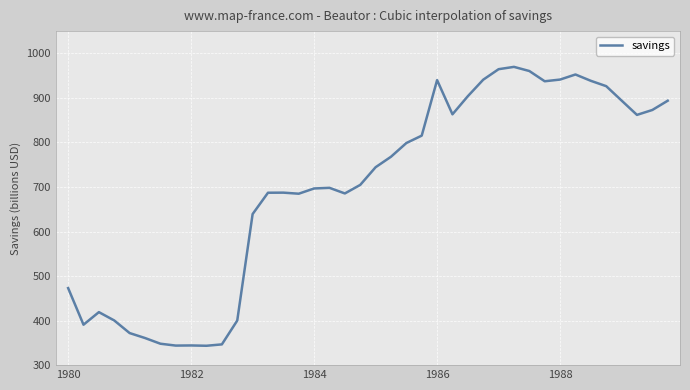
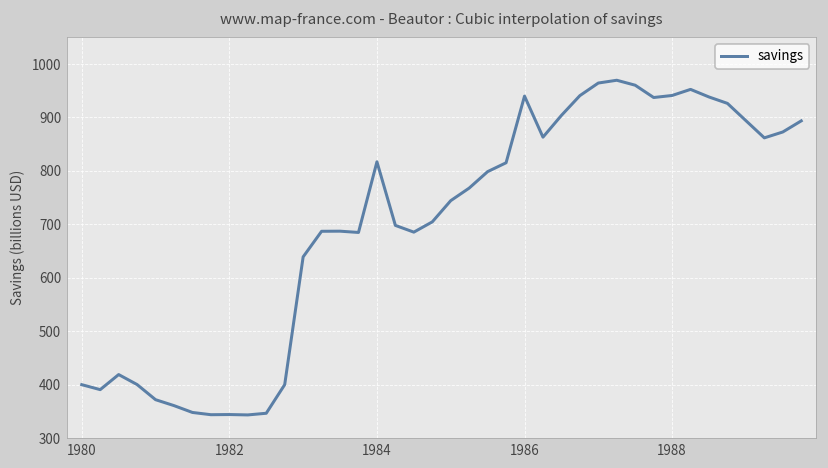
1980: 470 -> 400
1984: 700 -> 820
